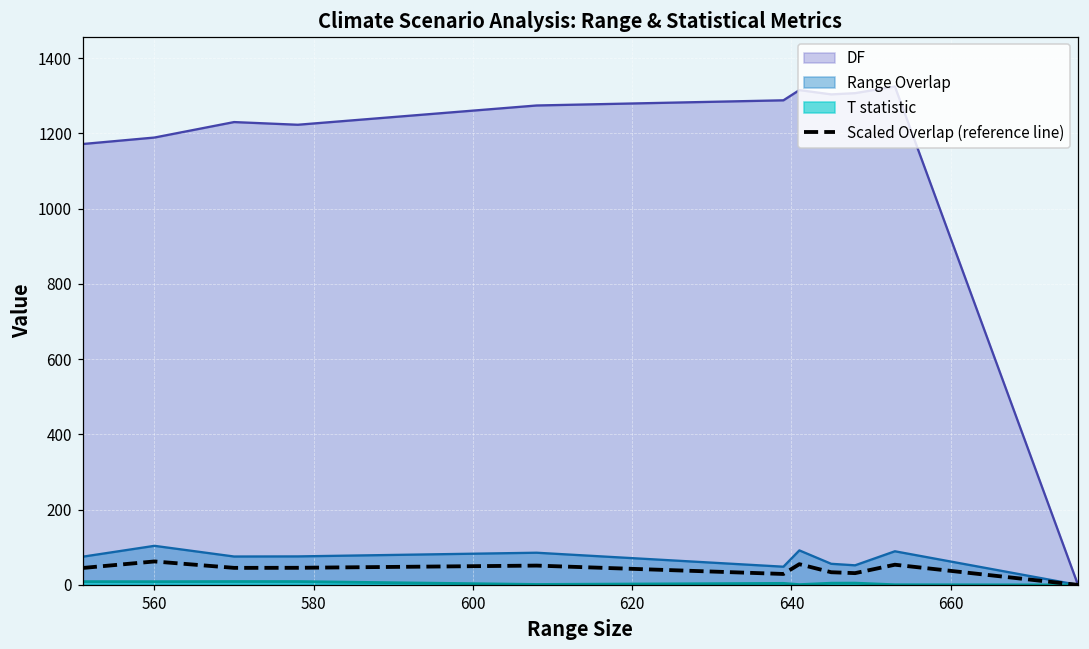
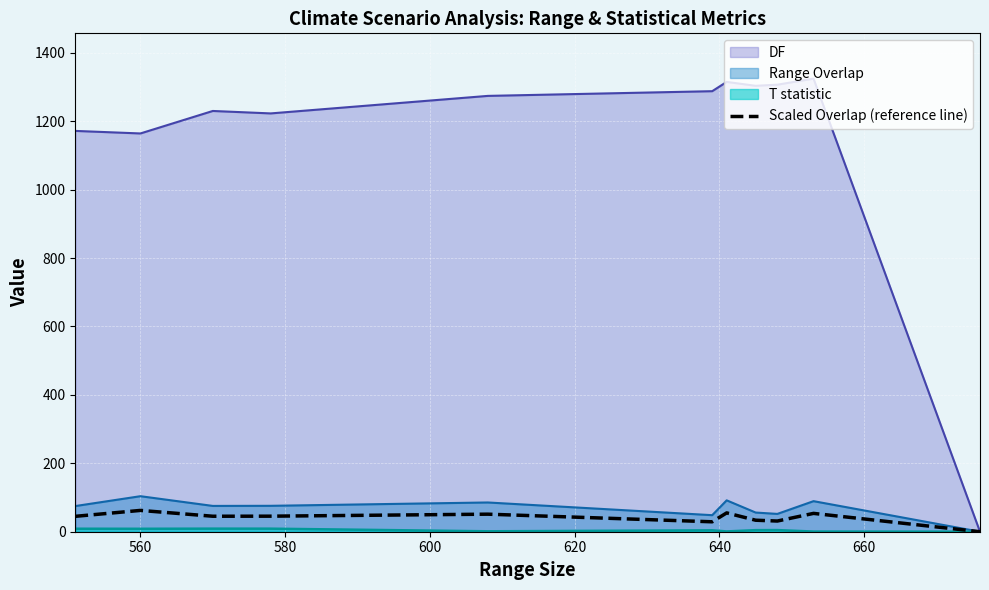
DF, 560: 1190 -> 1160
